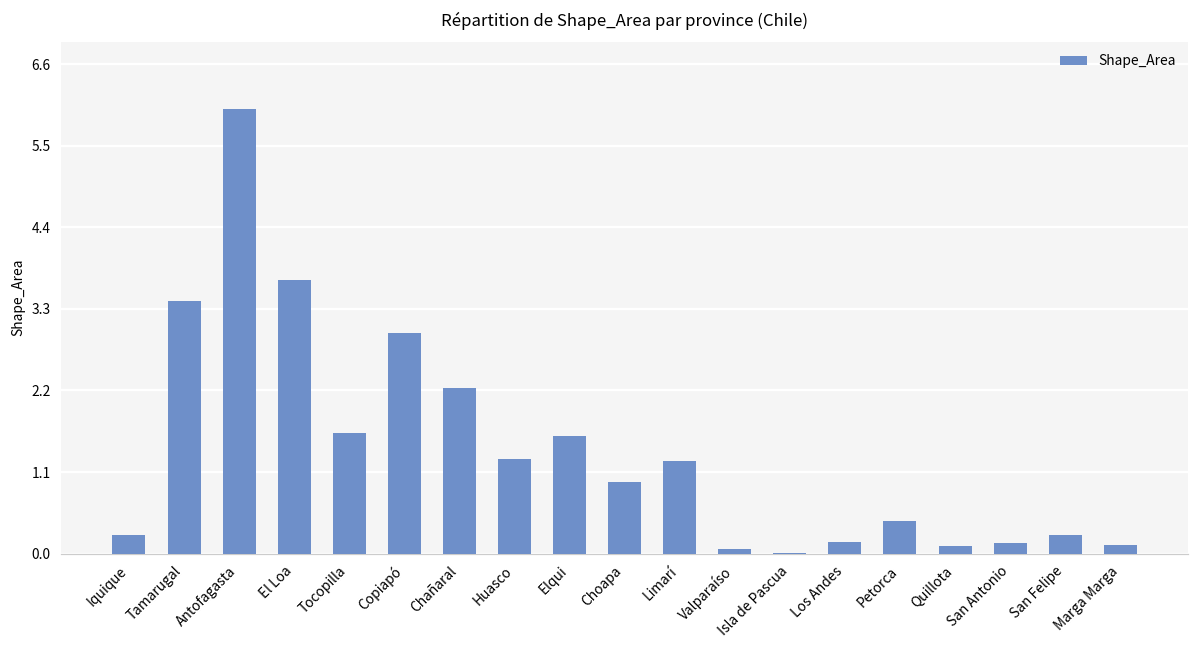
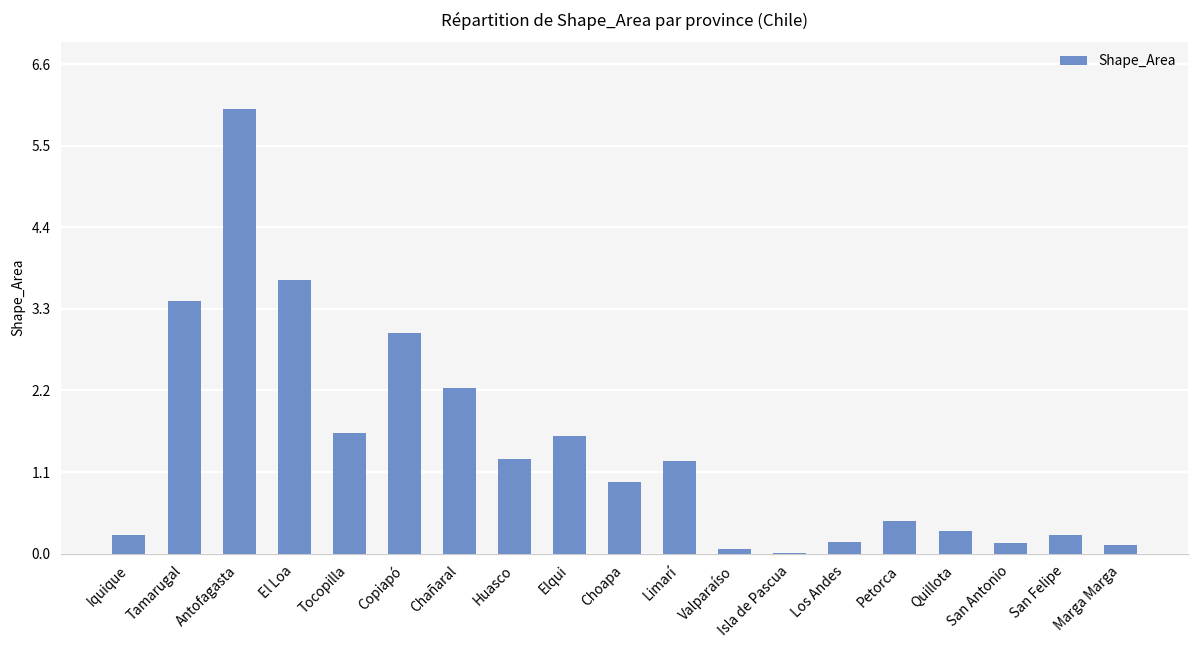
Quillota: 0.1 -> 0.3
